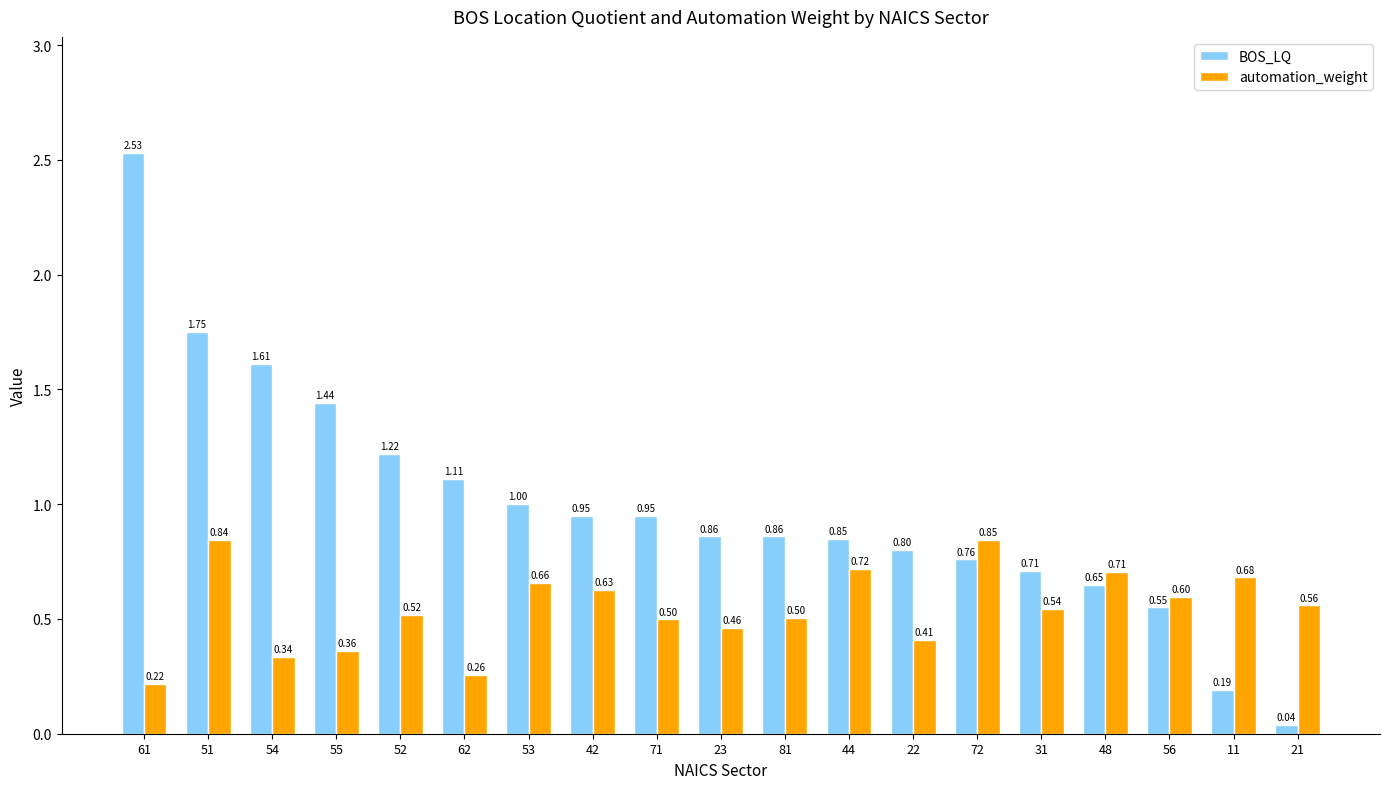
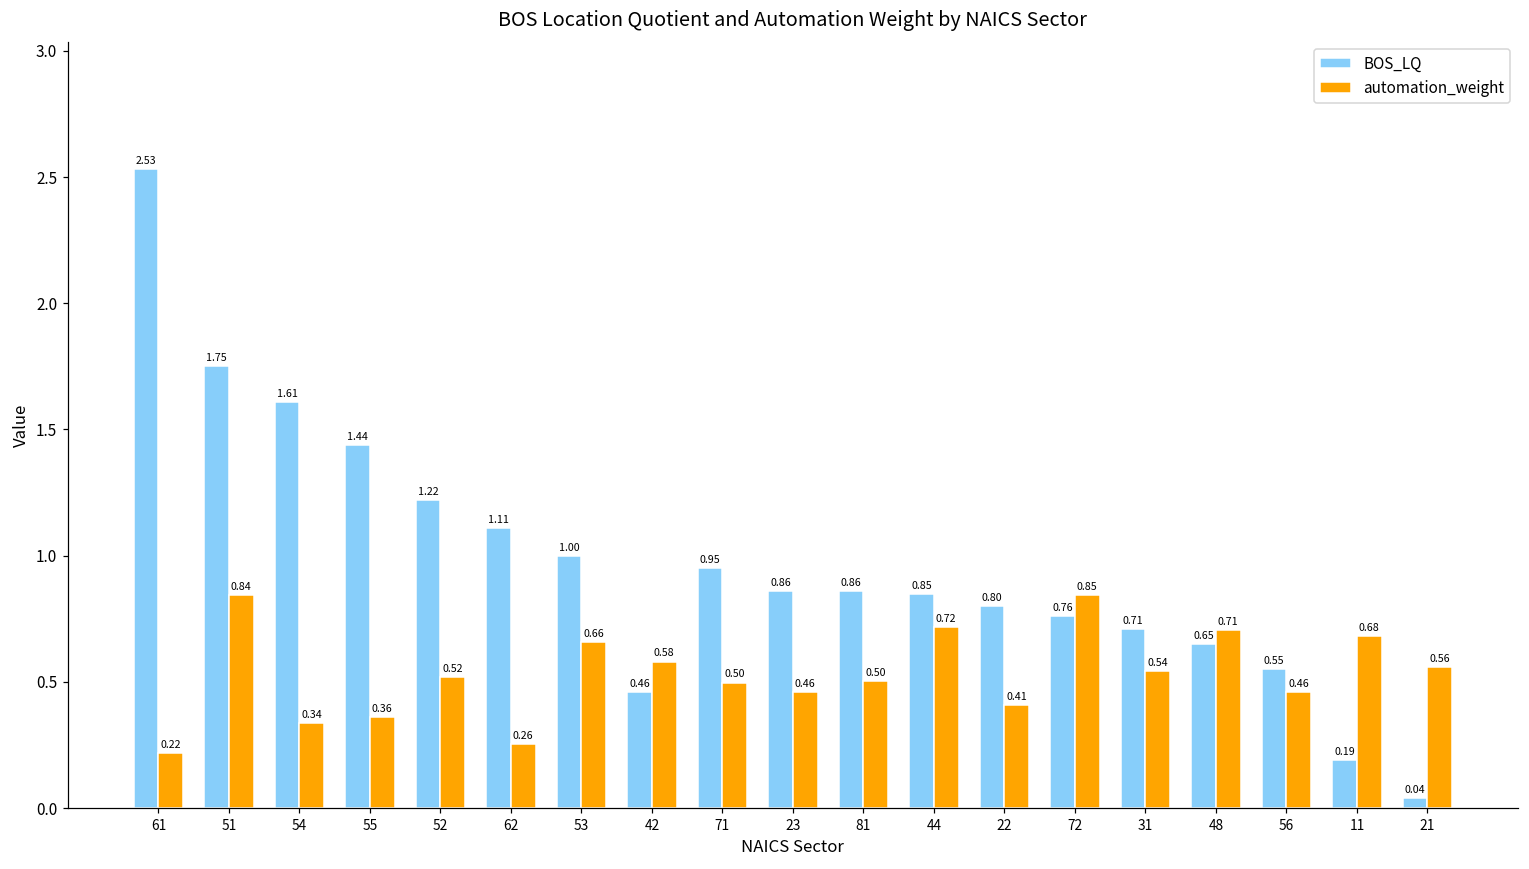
BOS_LQ, 42: 0.95 -> 0.46
automation_weight, 42: 0.63 -> 0.58
automation_weight, 56: 0.60 -> 0.46
